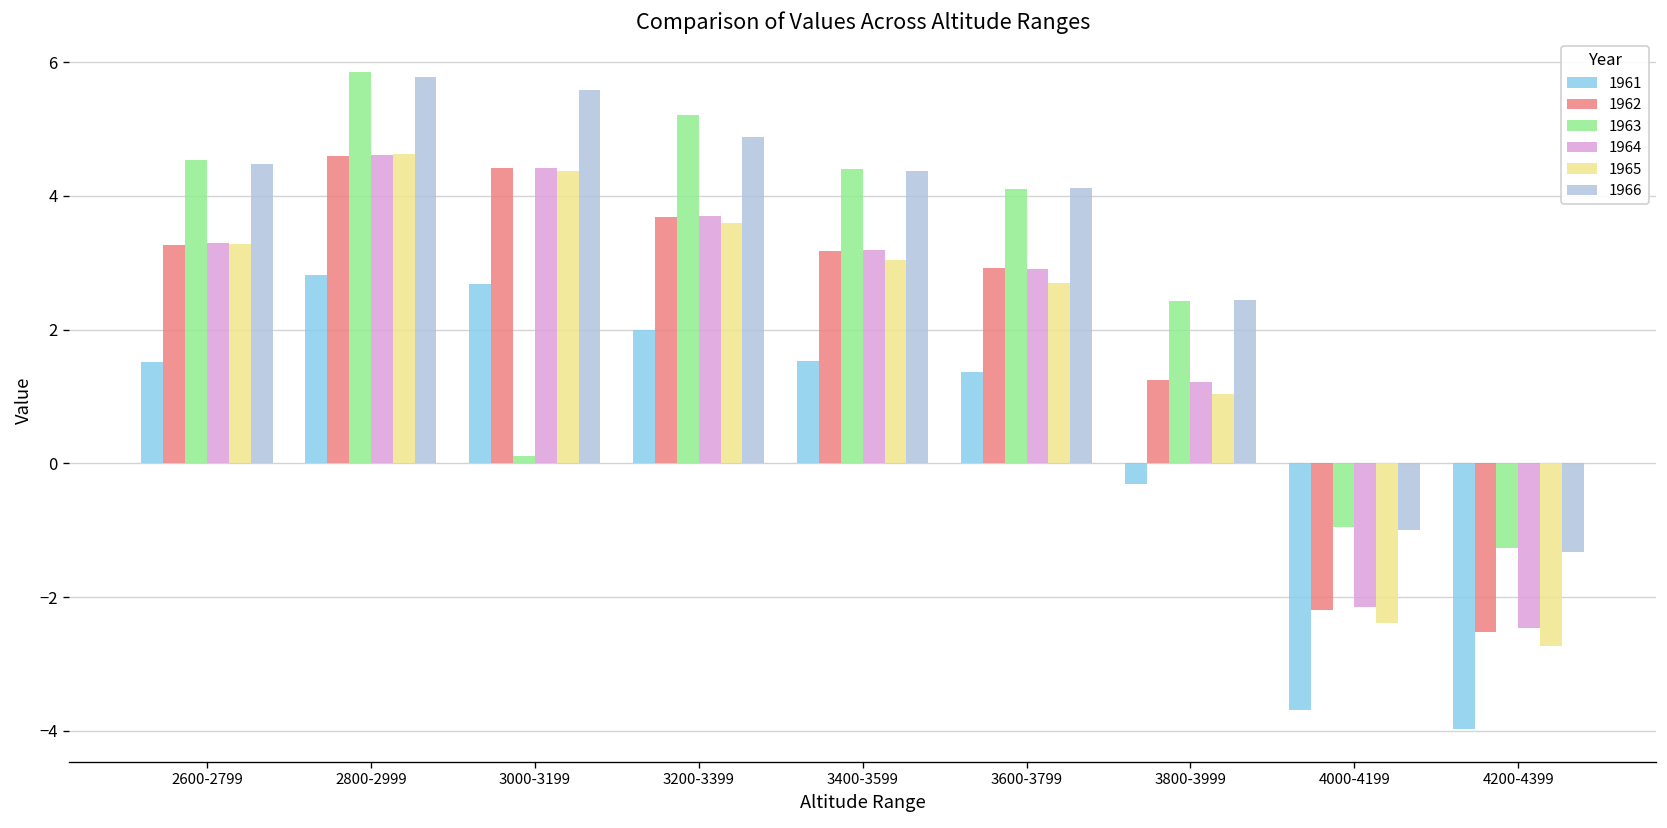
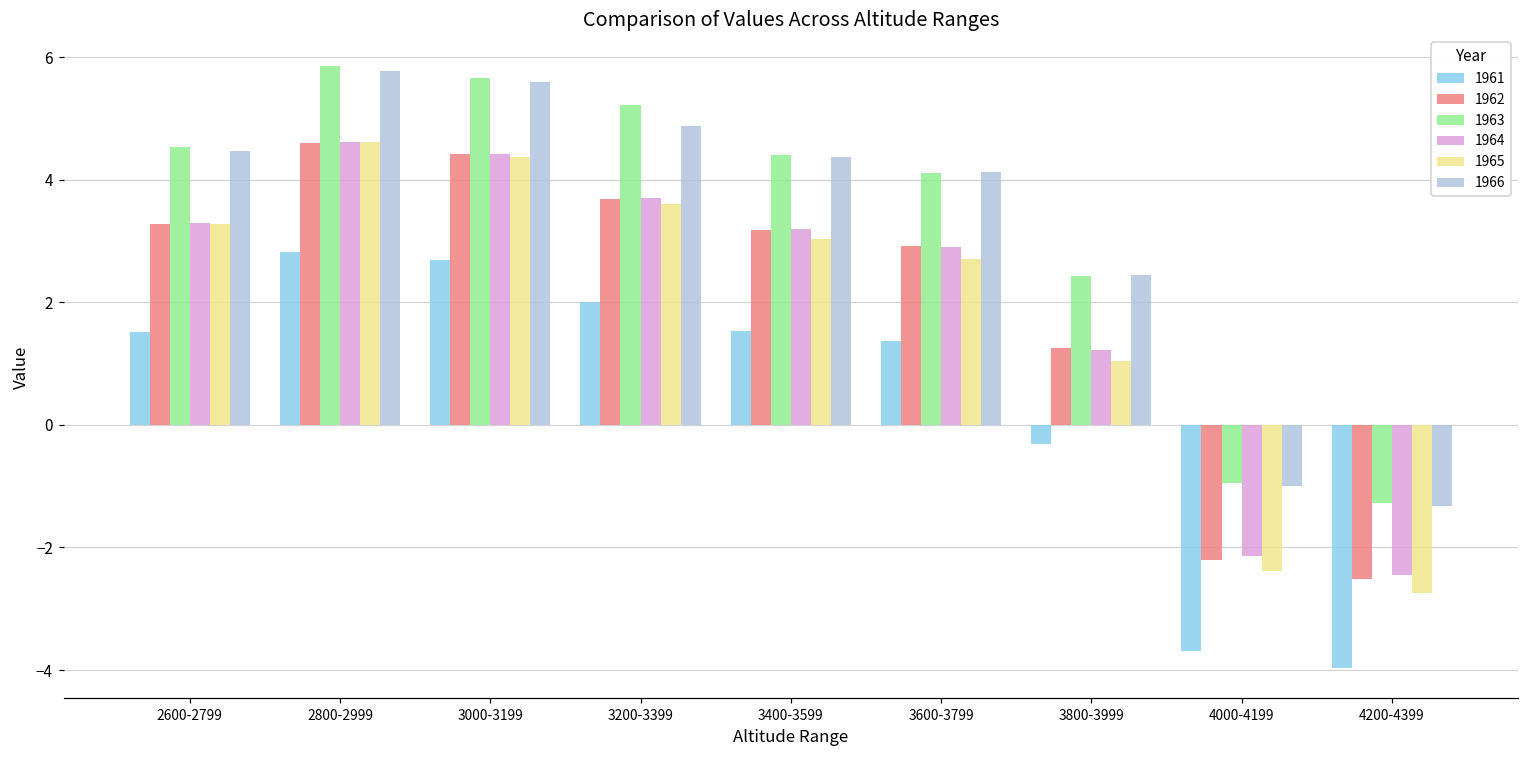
1963, 3000-3199: 0.1 -> 5.7
